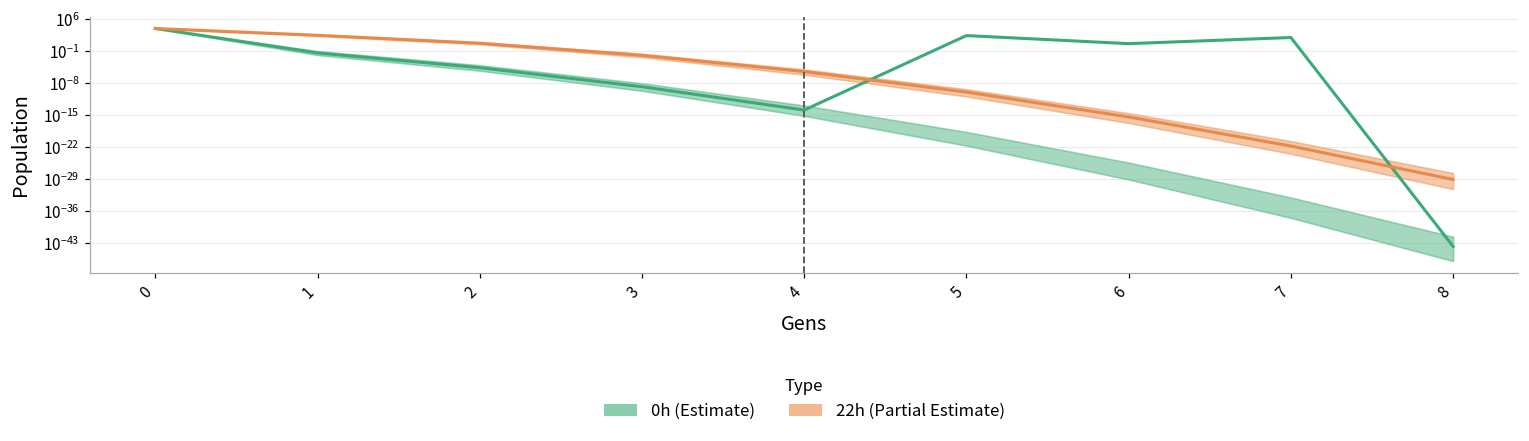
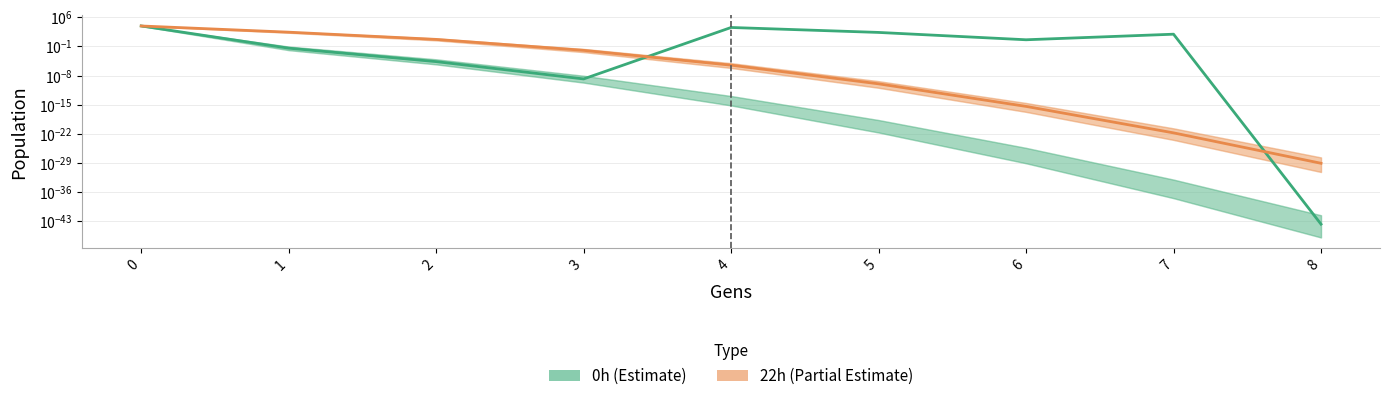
0h (Estimate), 4: 0.0 -> 4000
